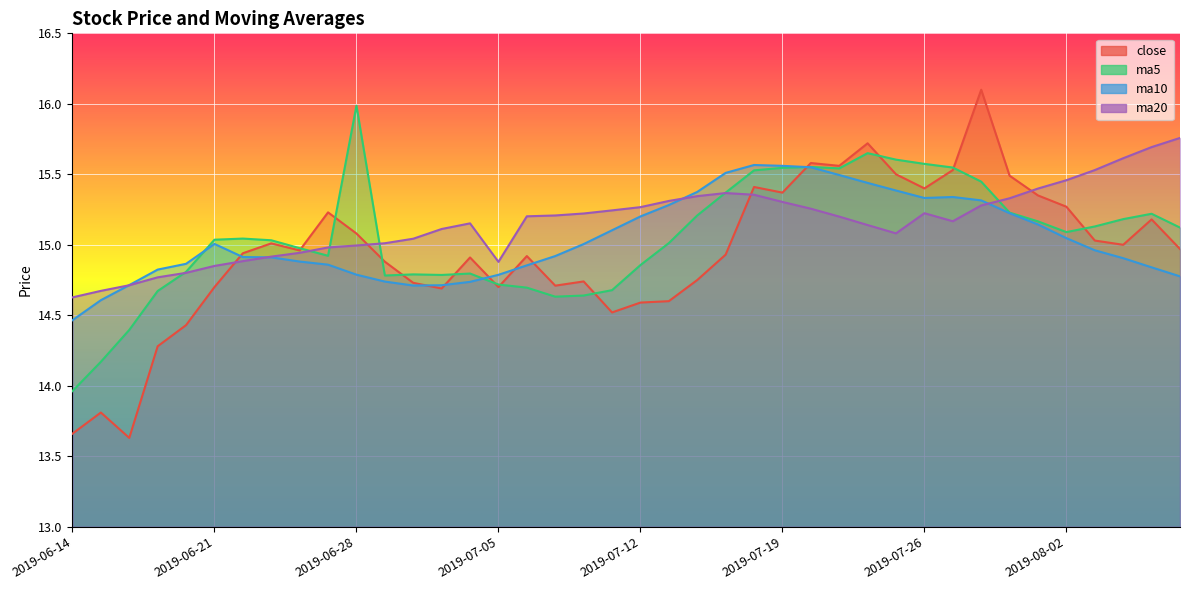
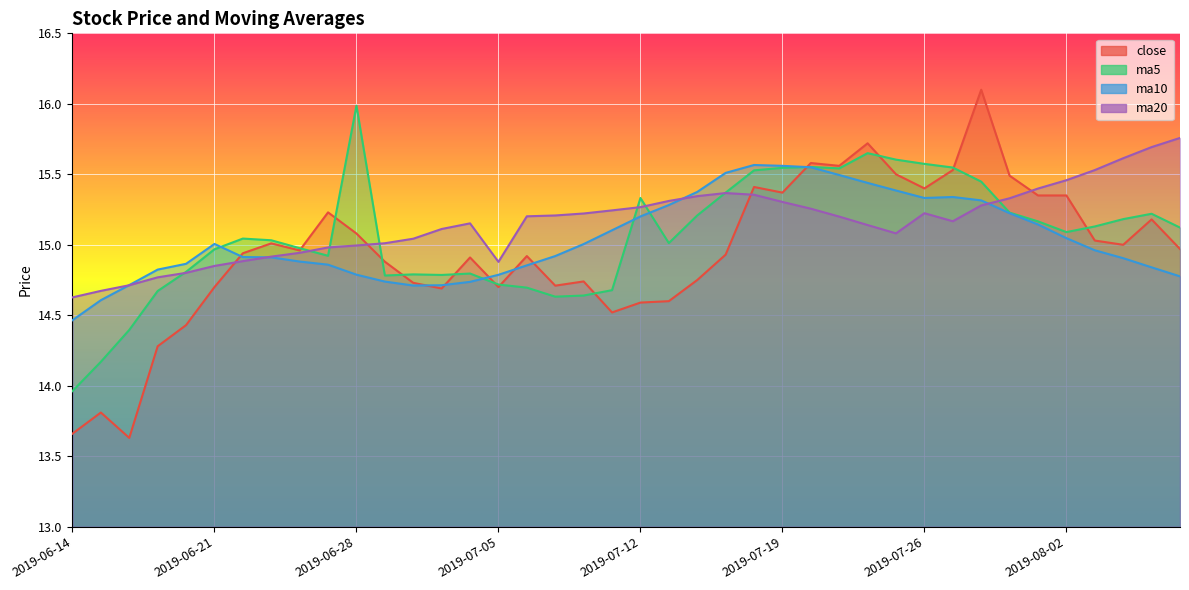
ma5, 2019-06-21: 15.04 -> 14.97
ma5, 2019-07-12: 14.86 -> 15.33
close, 2019-08-02: 15.27 -> 15.35
